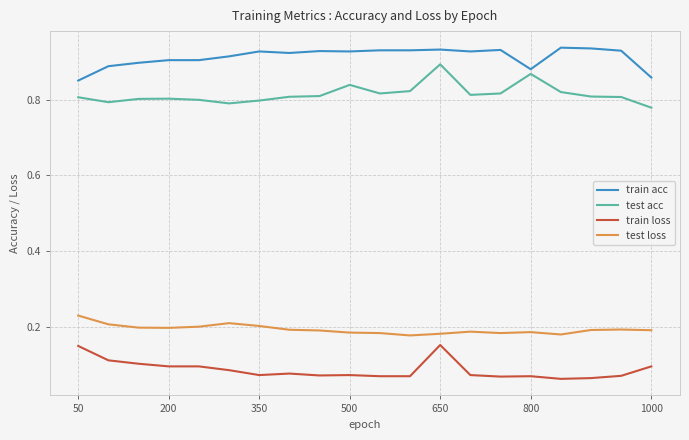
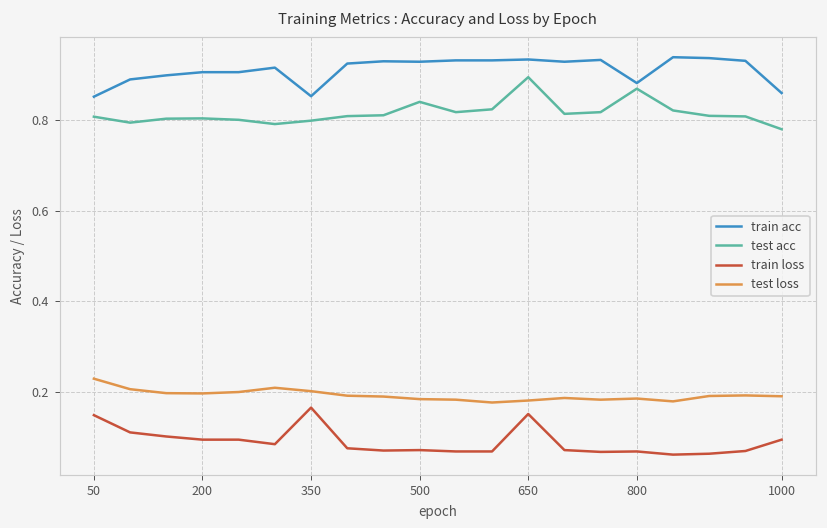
train acc, 350: 0.93 -> 0.85
train loss, 350: 0.07 -> 0.17
